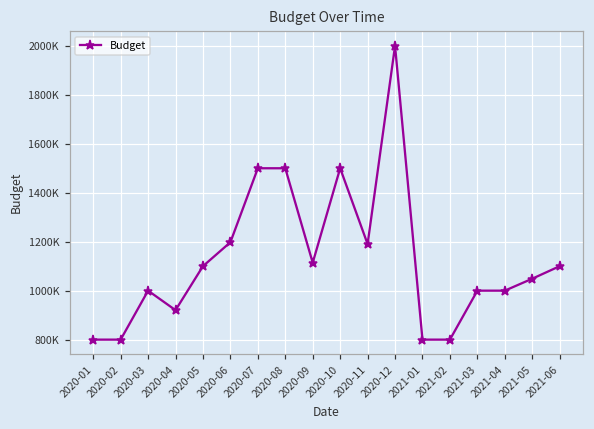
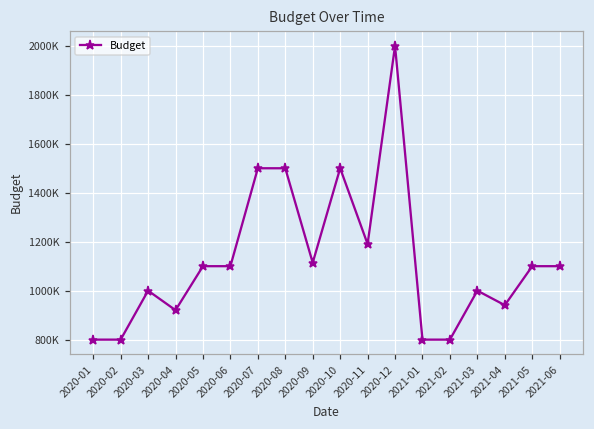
2020-06: 1200000 -> 1100000
2021-04: 1000000 -> 940000
2021-05: 1050000 -> 1100000
